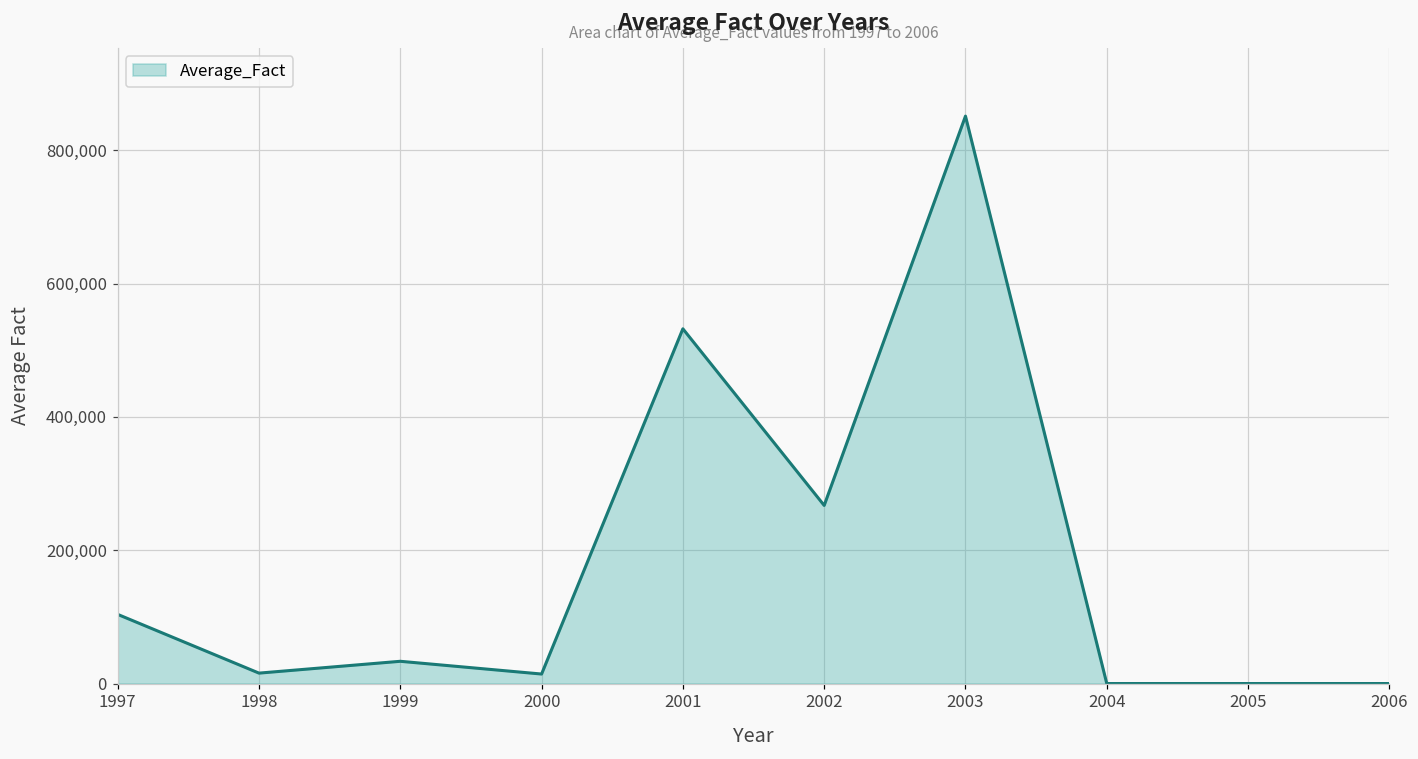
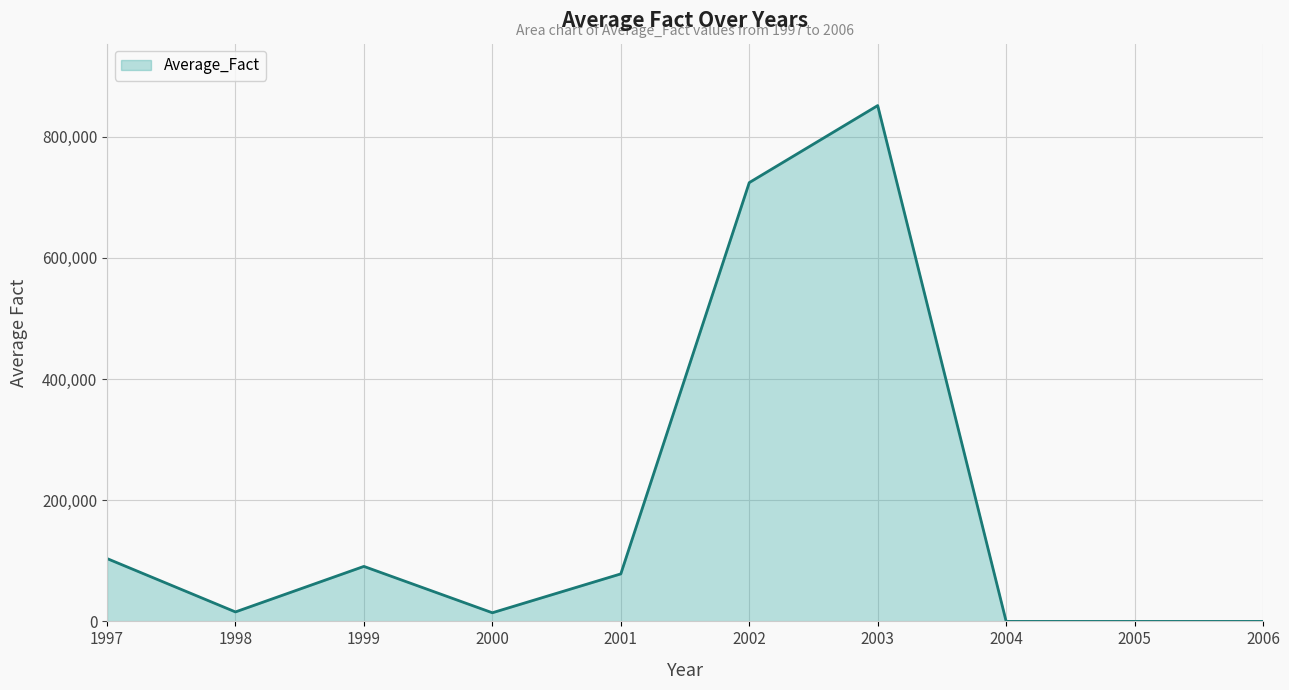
1999: 30,000 -> 90,000
2001: 530,000 -> 80,000
2002: 270,000 -> 720,000
